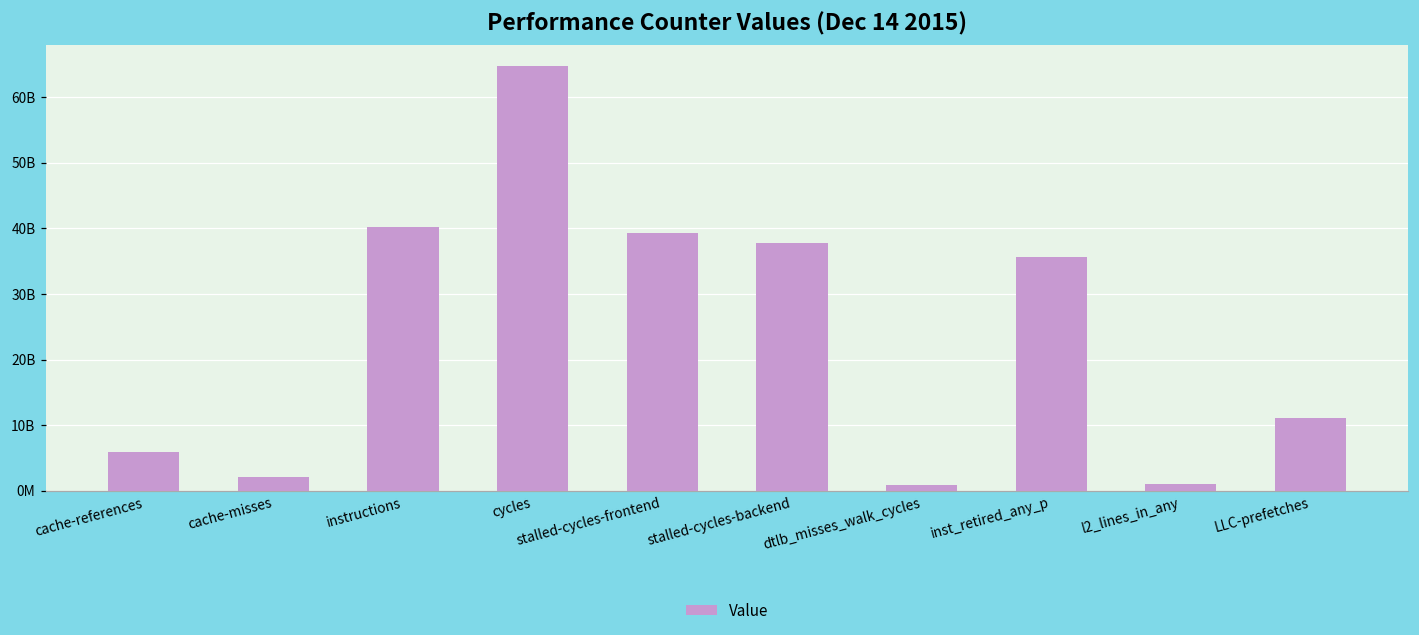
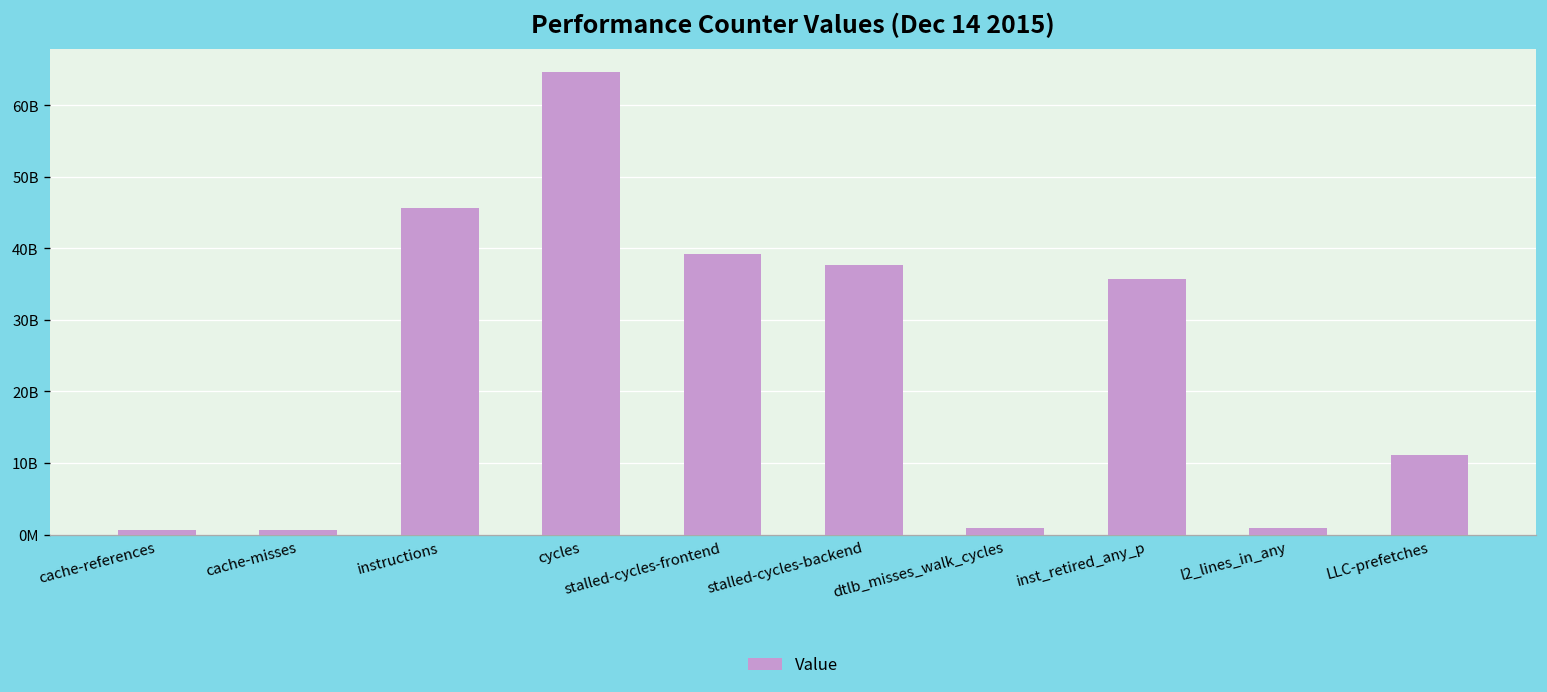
cache-references: 6000000000 -> 1000000000
cache-misses: 2000000000 -> 1000000000
instructions: 40000000000 -> 46000000000
